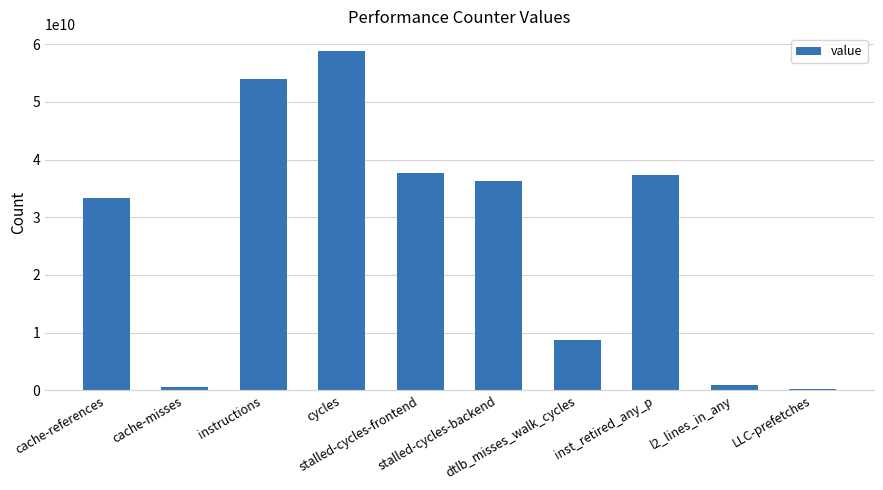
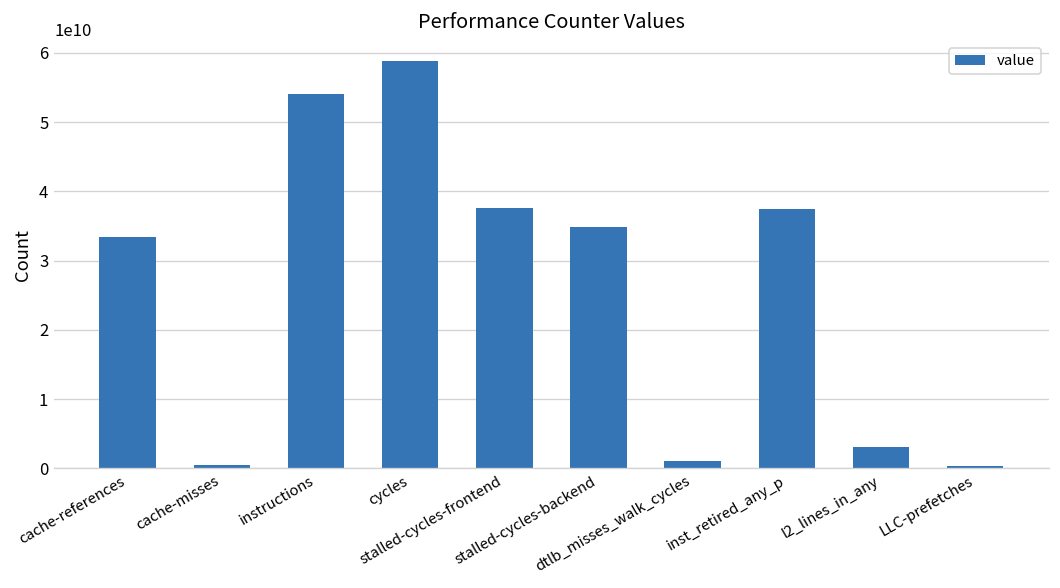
stalled-cycles-backend: 36000000000 -> 35000000000
dtlb_misses_walk_cycles: 9000000000 -> 1000000000
l2_lines_in_any: 1000000000 -> 3000000000
